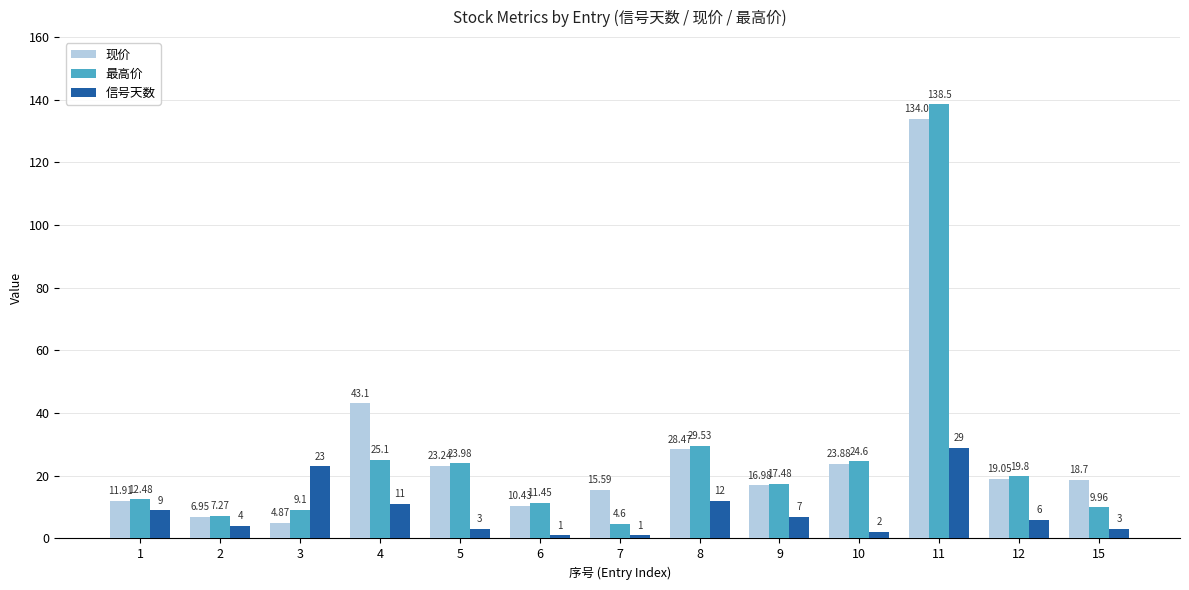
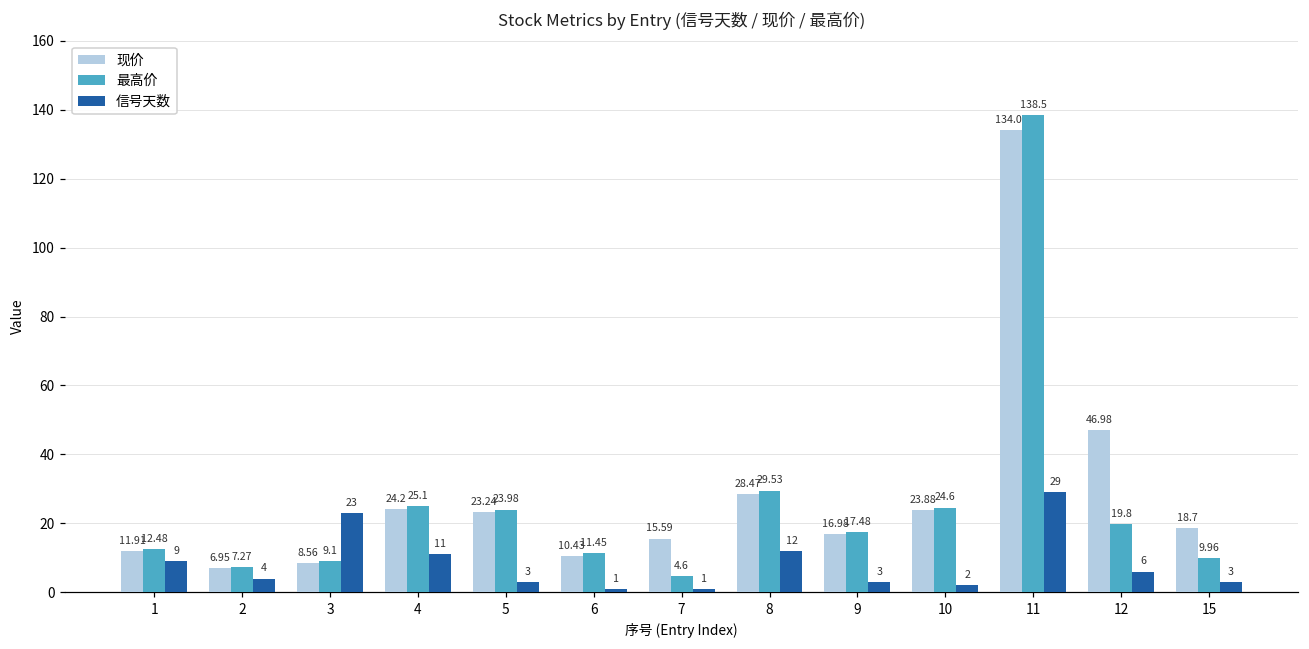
现价, 3: 4.87 -> 8.56
现价, 4: 43.1 -> 24.2
信号天数, 9: 7 -> 3
现价, 12: 19.05 -> 46.98
